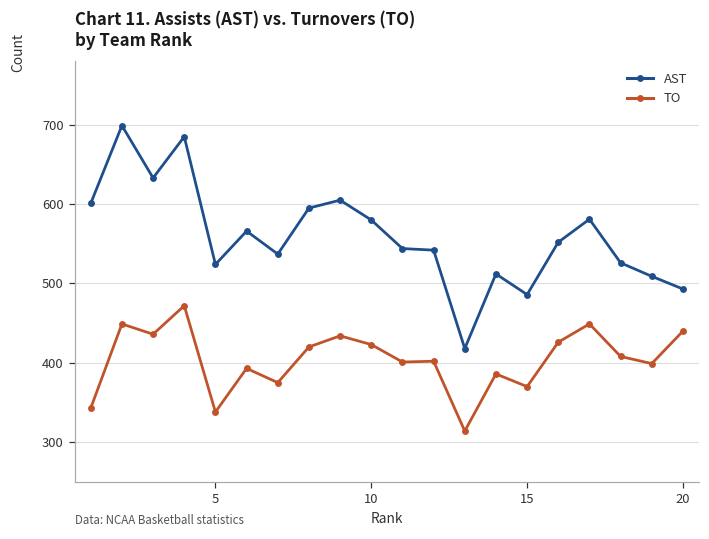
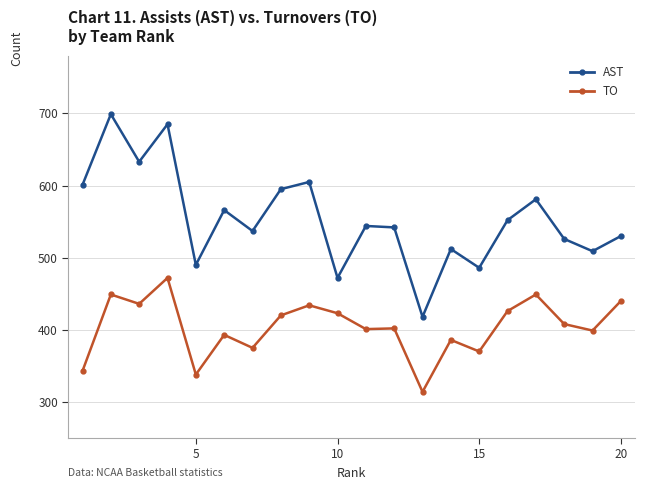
AST, 5: 520 -> 490
AST, 10: 580 -> 470
AST, 20: 490 -> 530
